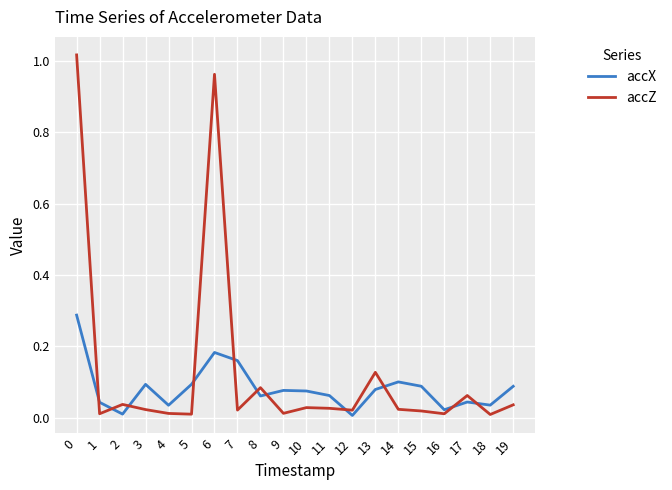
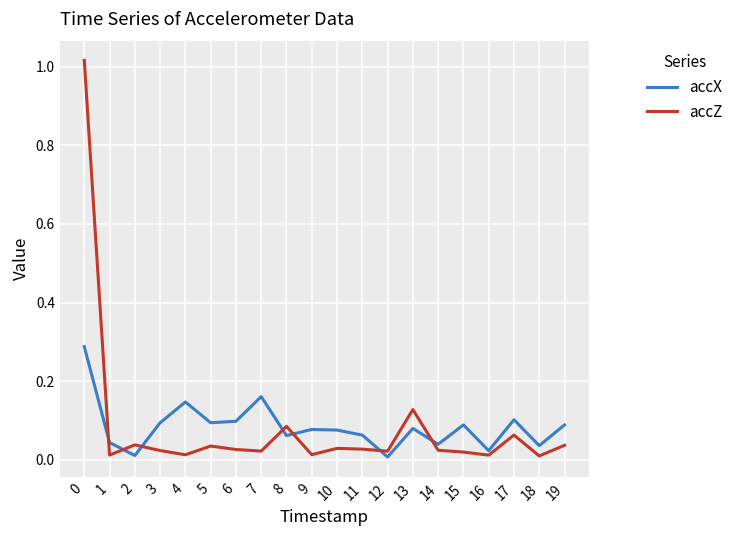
accX, 4: 0.04 -> 0.15
accZ, 5: 0.01 -> 0.03
accX, 6: 0.18 -> 0.10
accZ, 6: 0.96 -> 0.03
accX, 14: 0.10 -> 0.04
accX, 17: 0.04 -> 0.10
